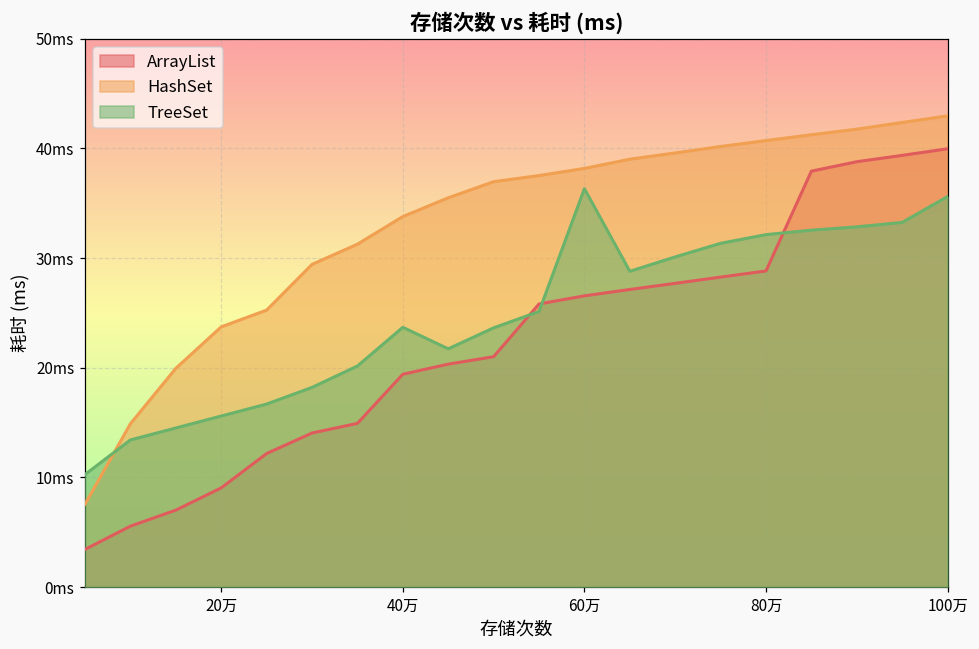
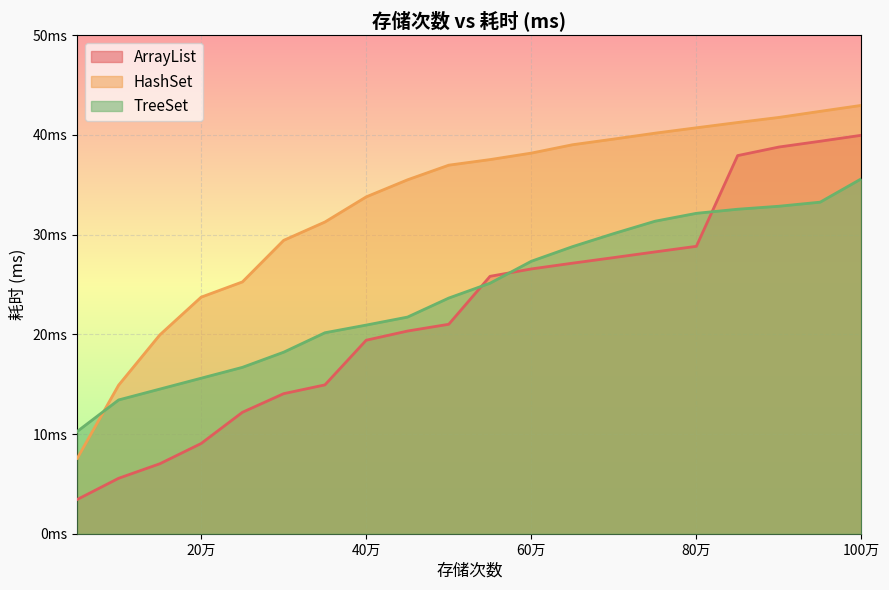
TreeSet, 40万: 24ms -> 21ms
TreeSet, 60万: 36ms -> 27ms
